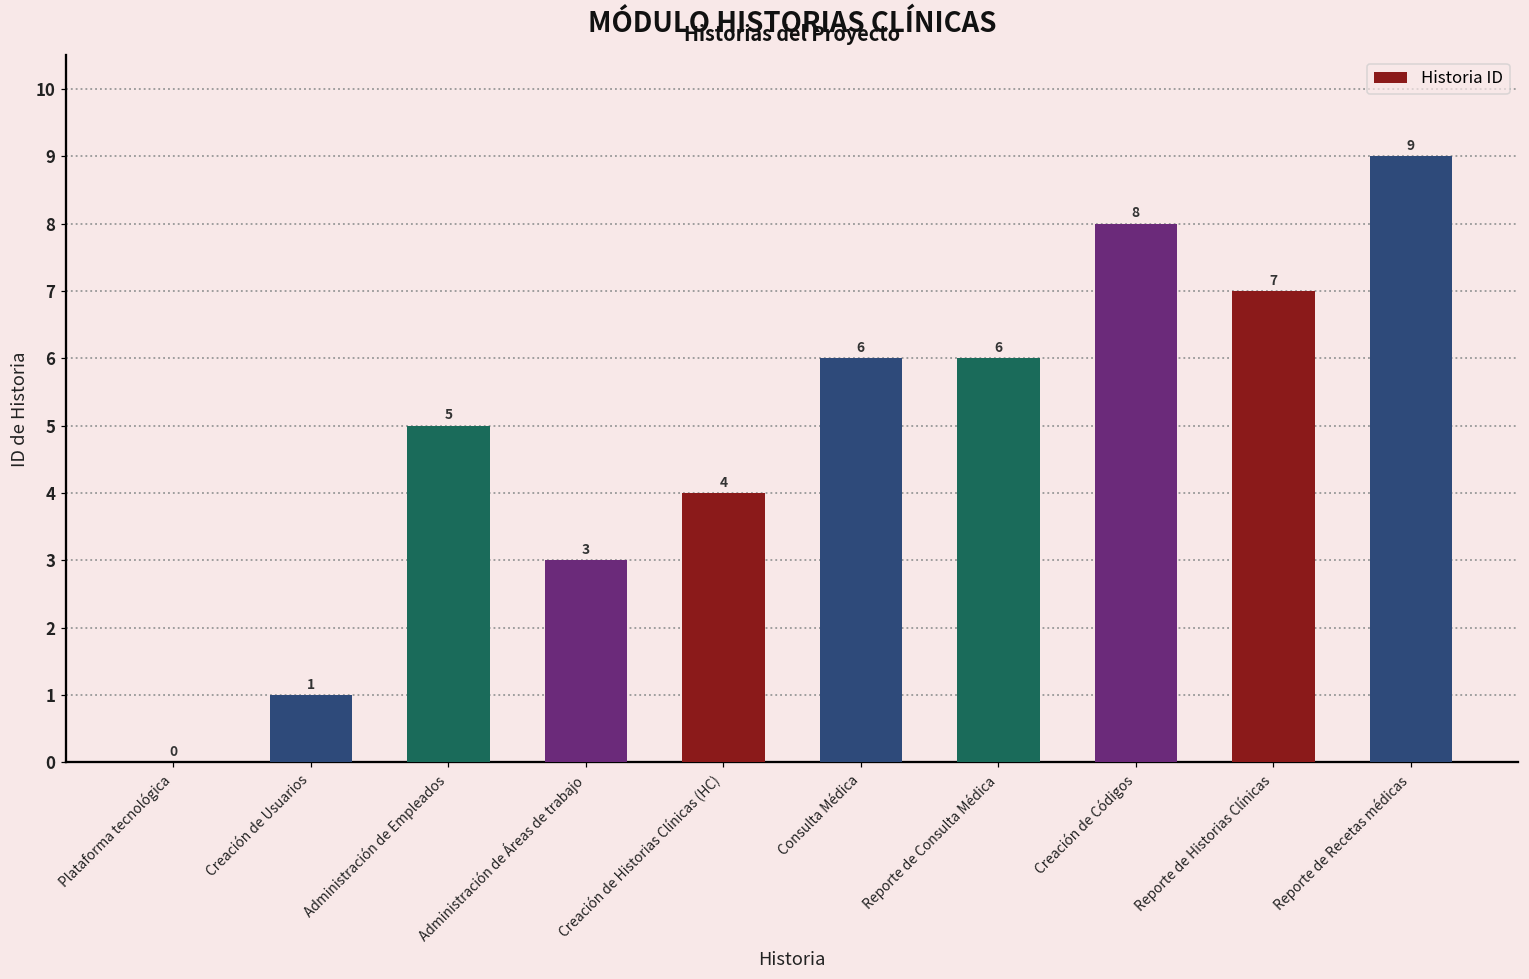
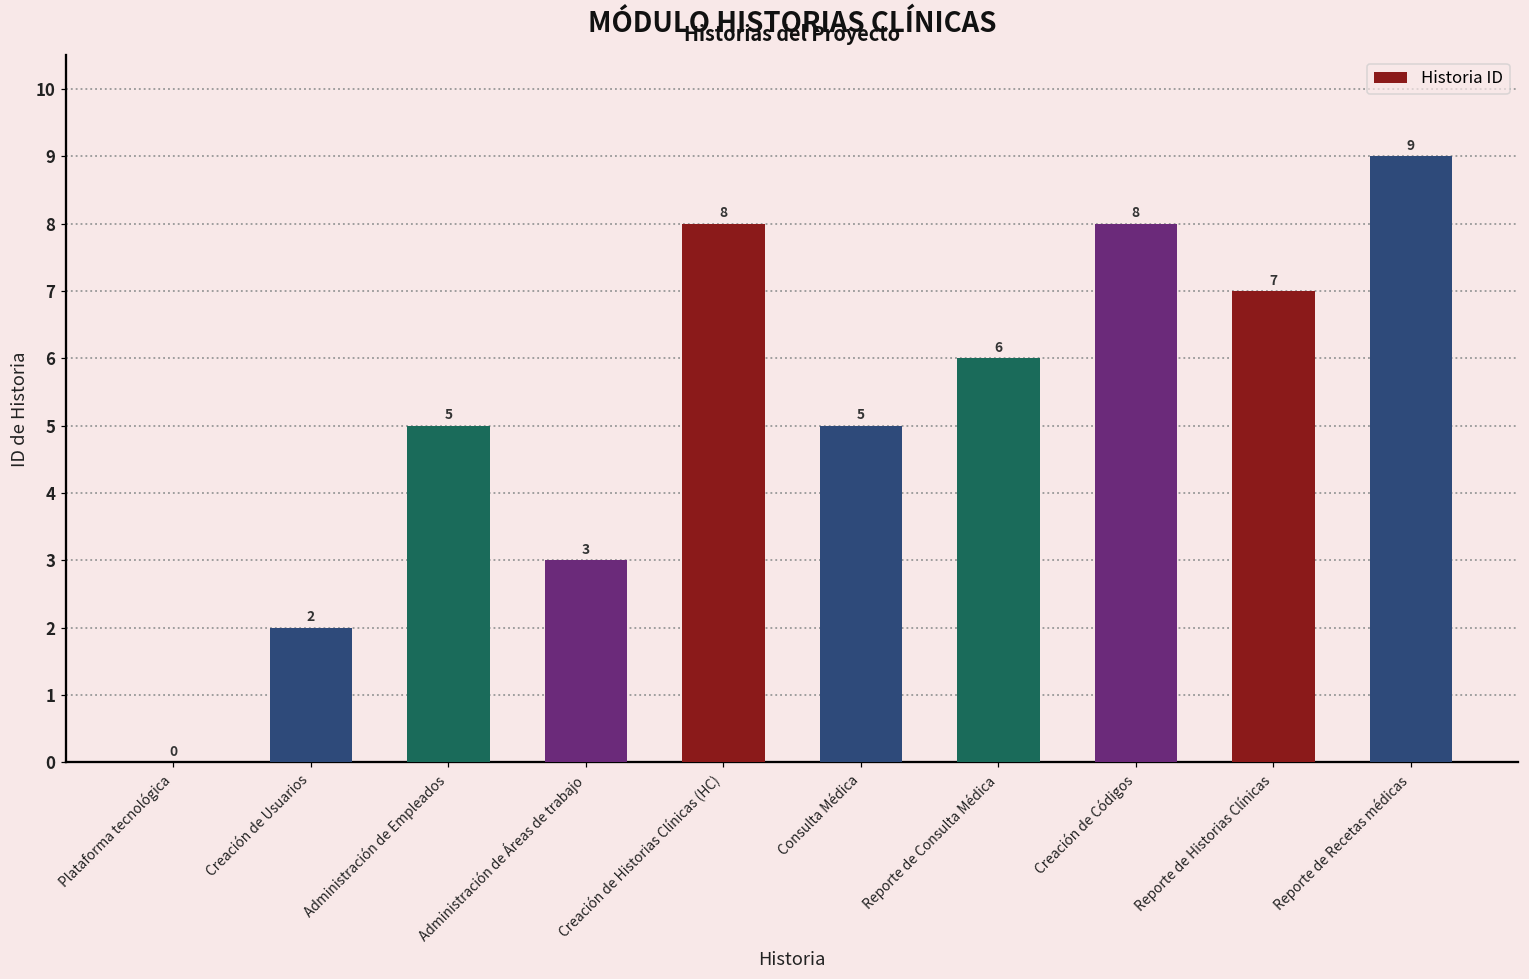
Creación de Usuarios: 1 -> 2
Creación de Historias Clínicas (HC): 4 -> 8
Consulta Médica: 6 -> 5
